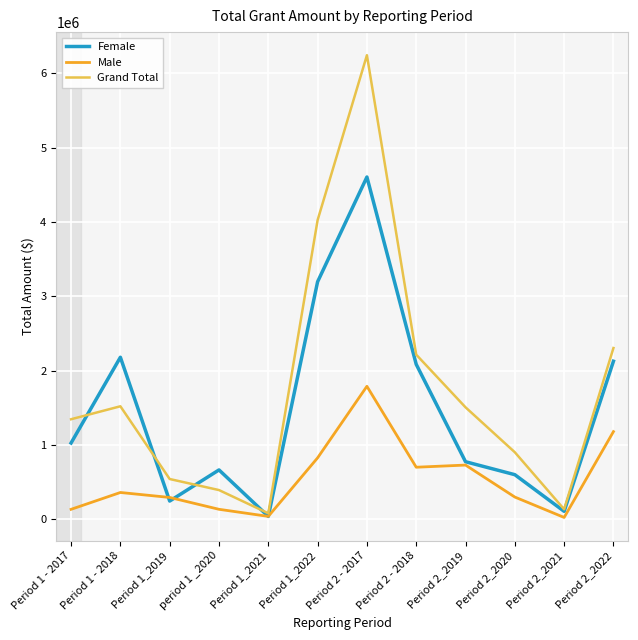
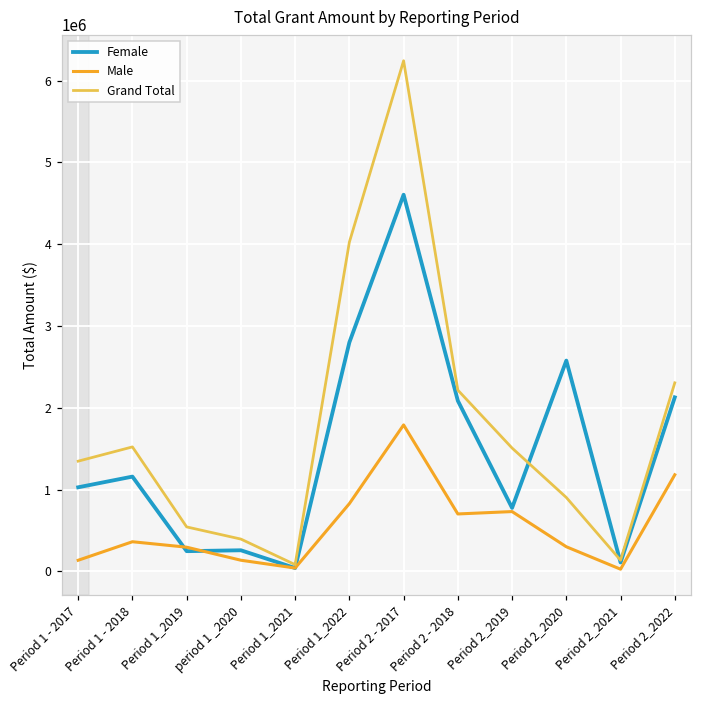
Female, Period 1 - 2018: 2200000 -> 1200000
Female, period 1 _2020: 700000 -> 300000
Female, Period 1_2022: 3200000 -> 2800000
Female, Period 2_2020: 600000 -> 2600000
